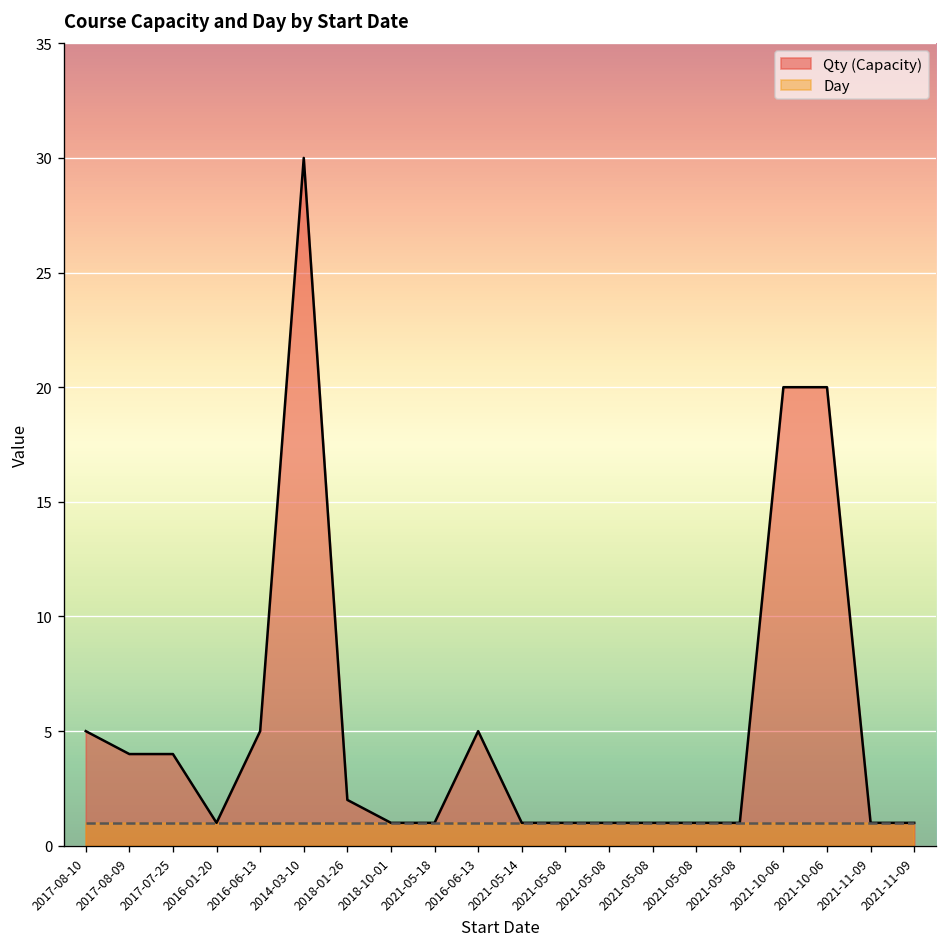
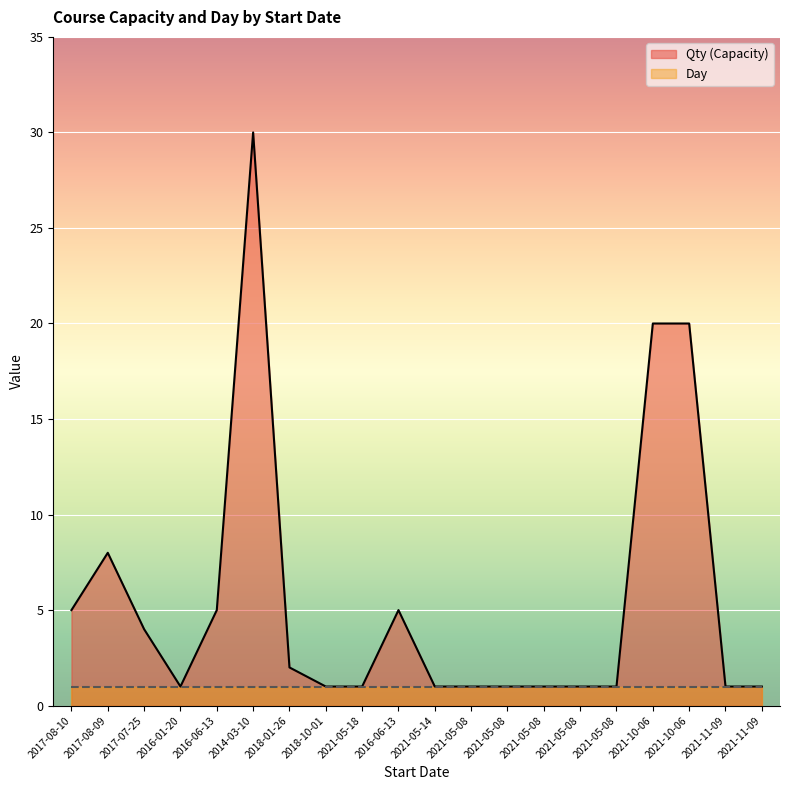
Qty (Capacity), 2017-08-09: 4 -> 8
